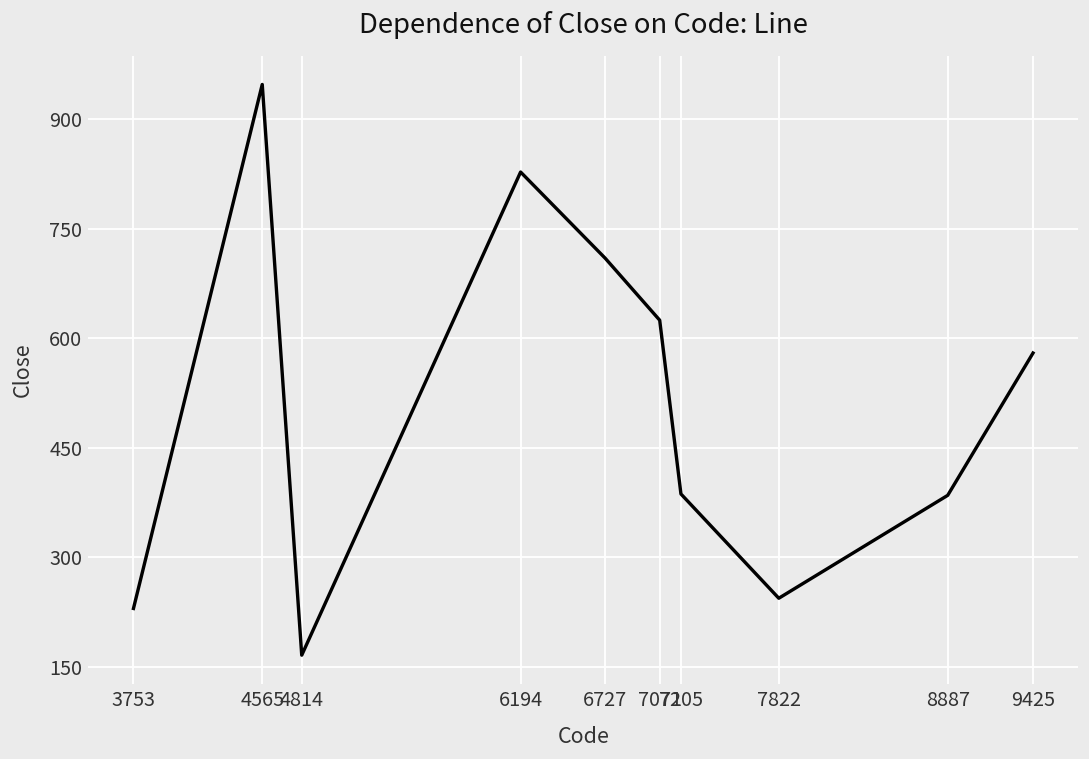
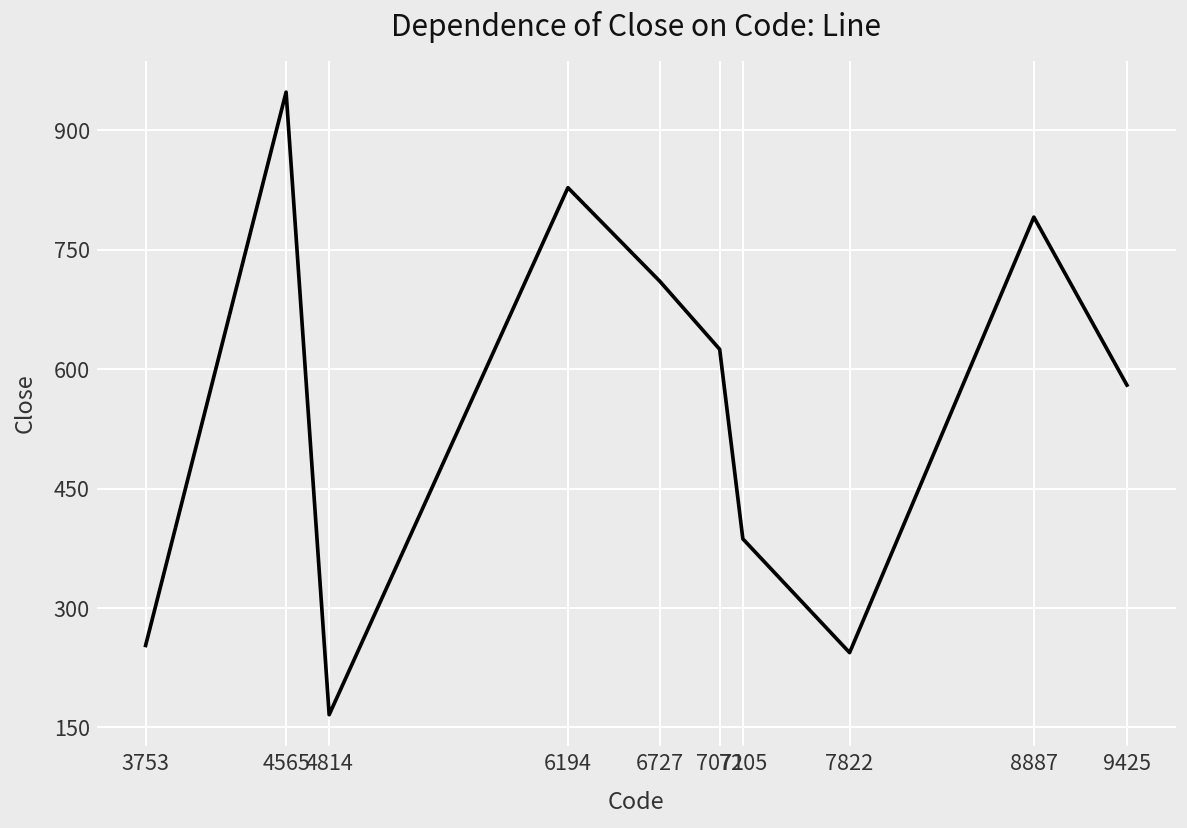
3753: 230 -> 250
8887: 390 -> 790
